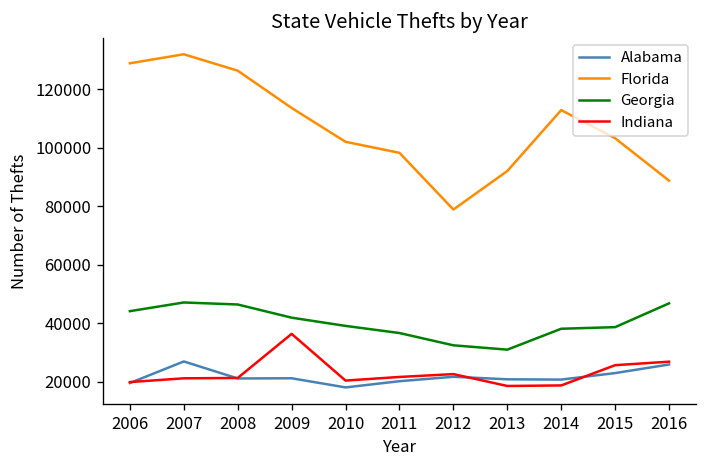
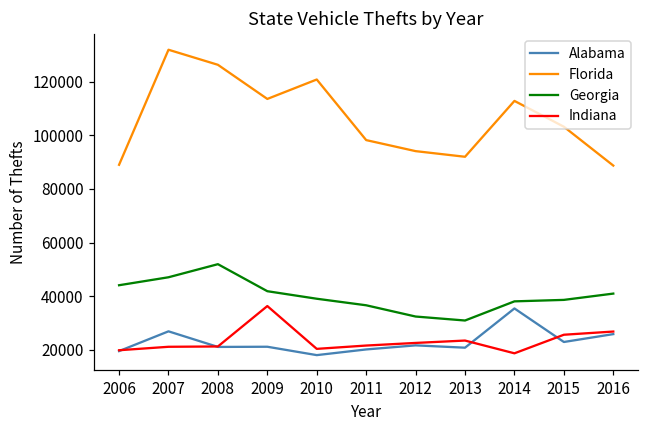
Florida, 2006: 129000 -> 89000
Georgia, 2008: 46000 -> 52000
Florida, 2010: 102000 -> 121000
Florida, 2012: 79000 -> 94000
Indiana, 2013: 19000 -> 23000
Alabama, 2014: 21000 -> 35000
Georgia, 2016: 47000 -> 41000
